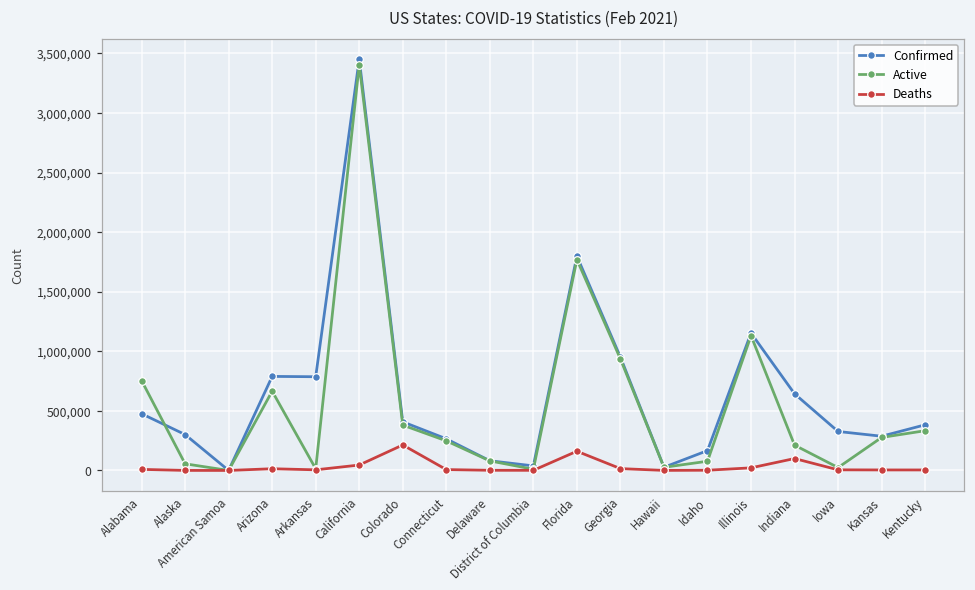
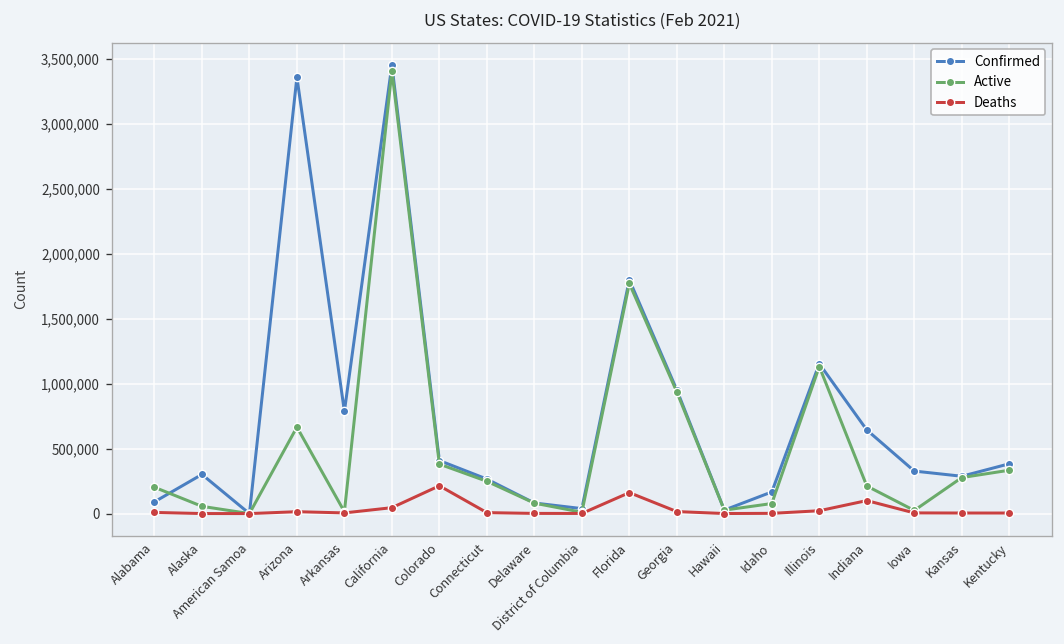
Confirmed, Alabama: 480,000 -> 90,000
Active, Alabama: 750,000 -> 200,000
Confirmed, Arizona: 790,000 -> 3,360,000
